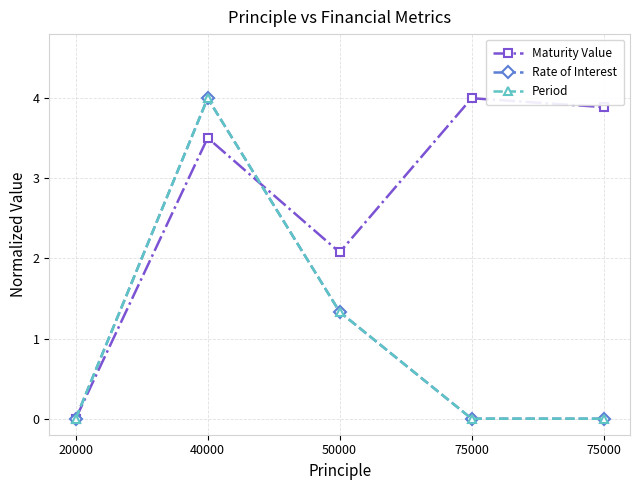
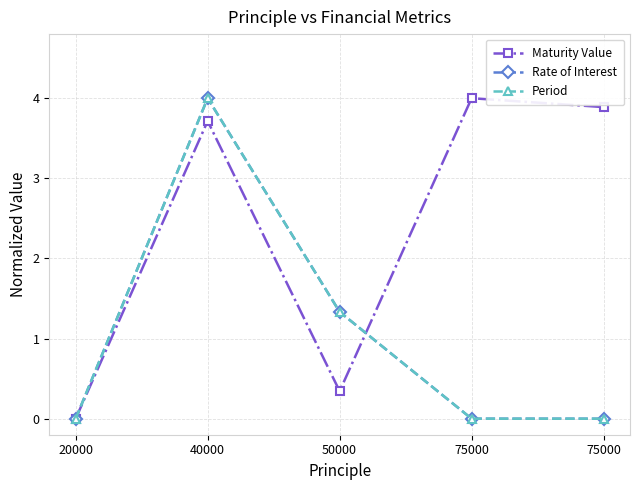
Maturity Value, 40000: 3.5 -> 3.7
Maturity Value, 50000: 2.1 -> 0.3
